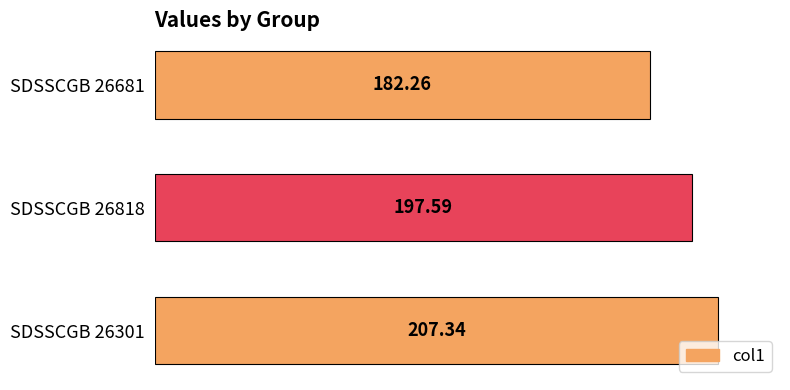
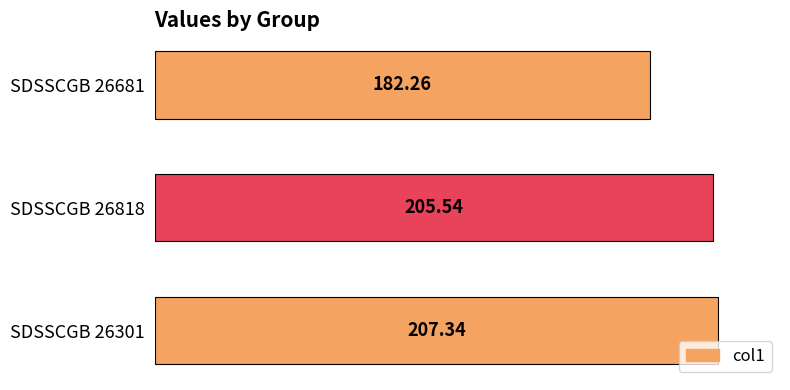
SDSSCGB 26818: 197.59 -> 205.54
